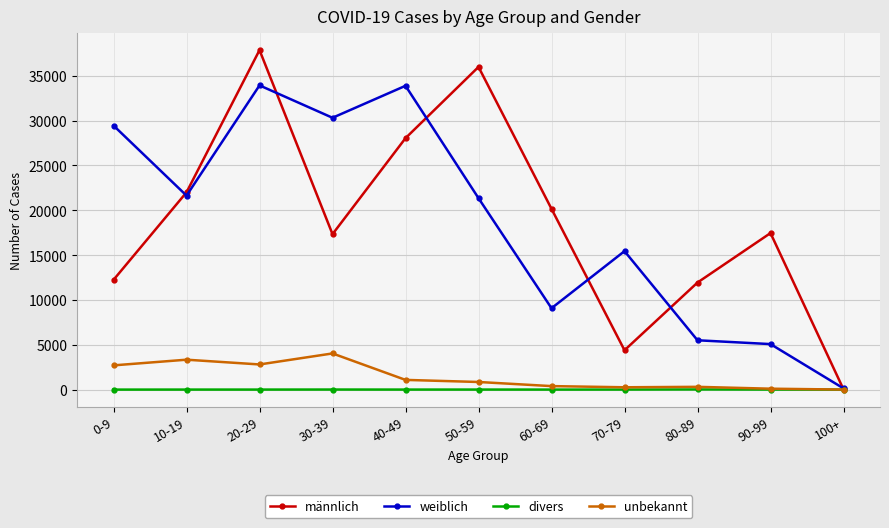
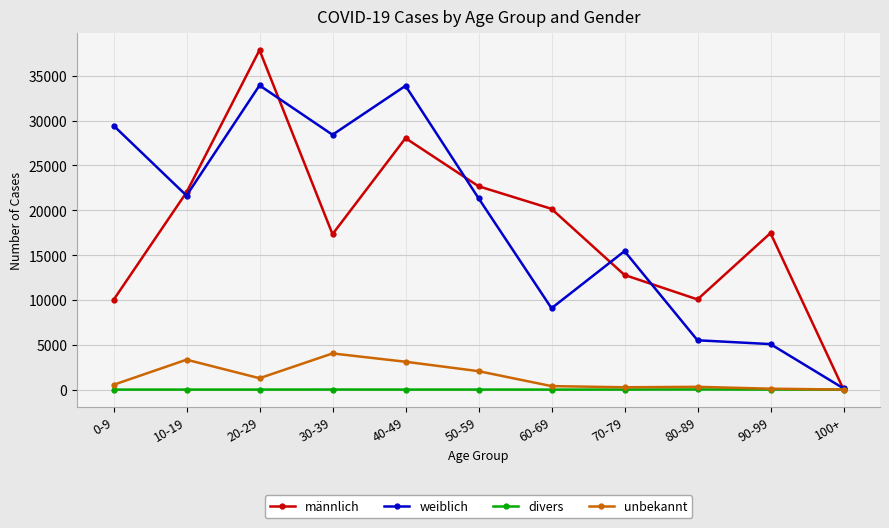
männlich, 0-9: 12000 -> 10000
unbekannt, 0-9: 3000 -> 1000
unbekannt, 20-29: 3000 -> 1000
weiblich, 30-39: 30000 -> 28000
unbekannt, 40-49: 1000 -> 3000
männlich, 50-59: 36000 -> 23000
unbekannt, 50-59: 1000 -> 2000
männlich, 70-79: 4000 -> 13000
männlich, 80-89: 12000 -> 10000
